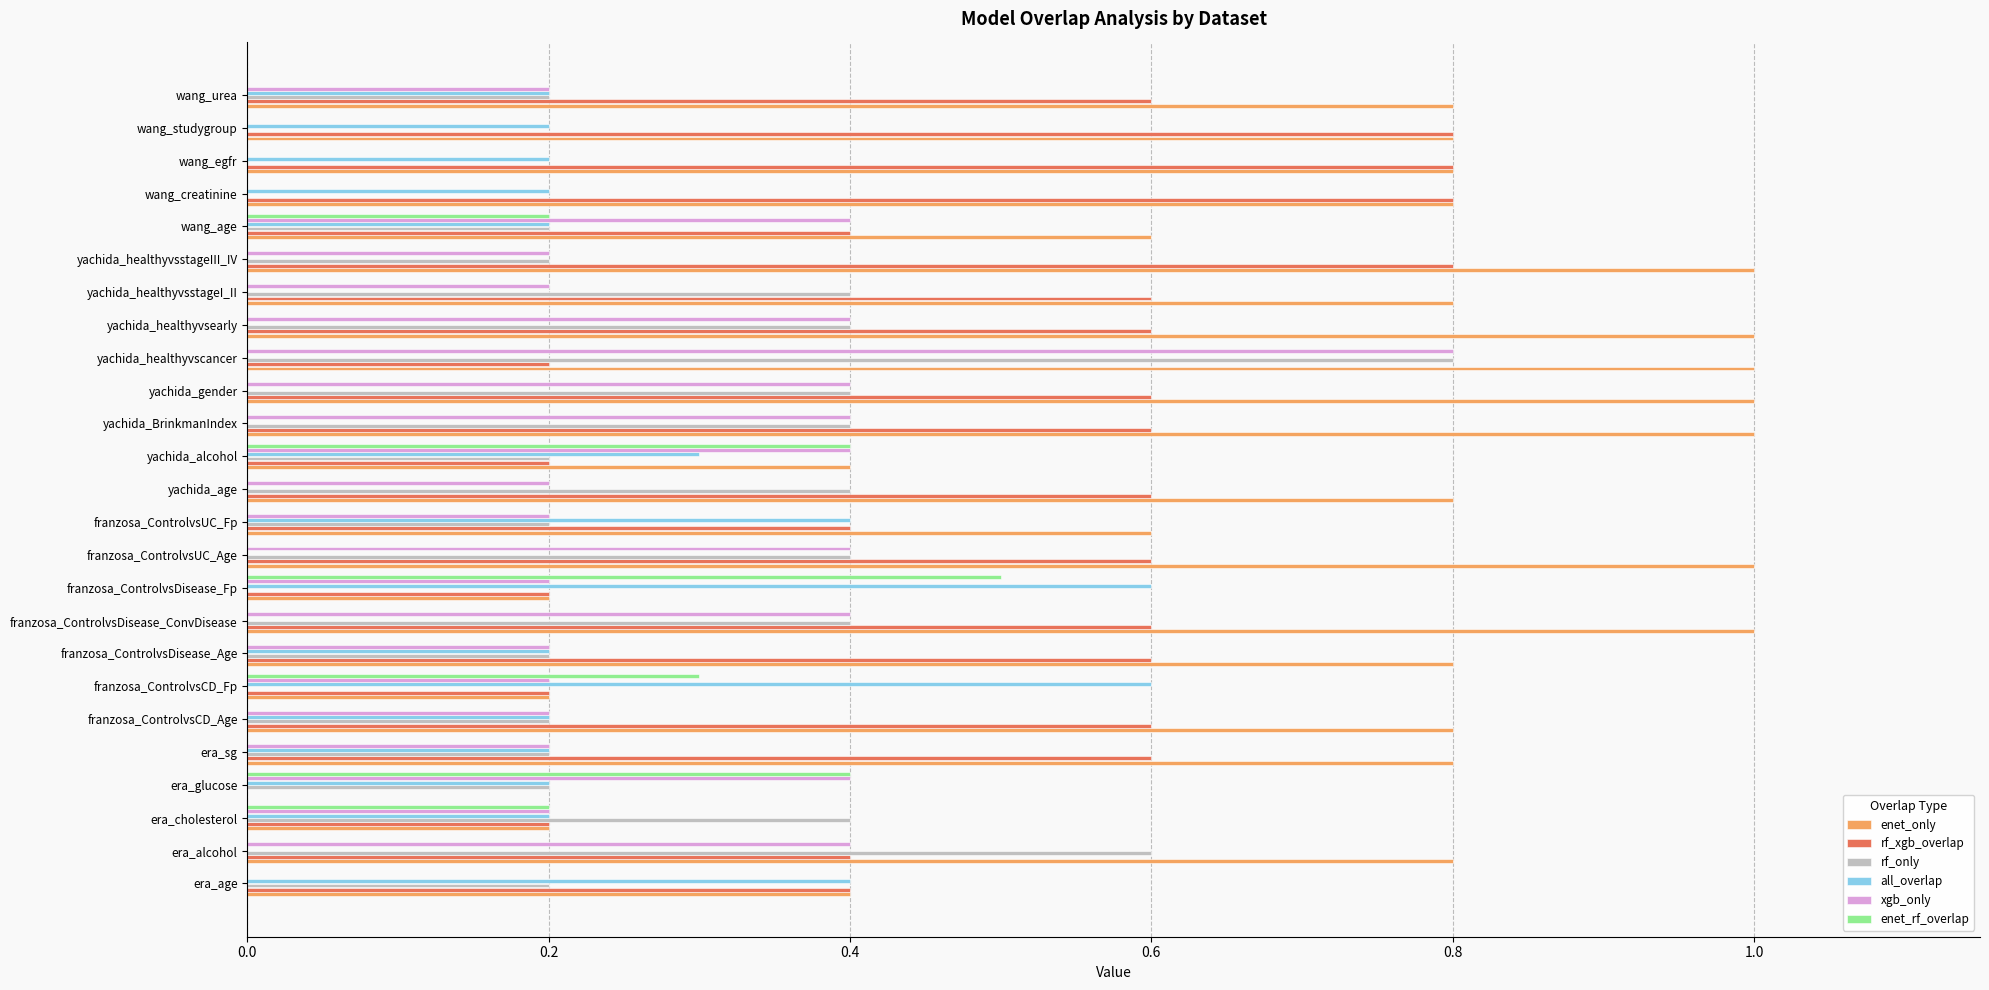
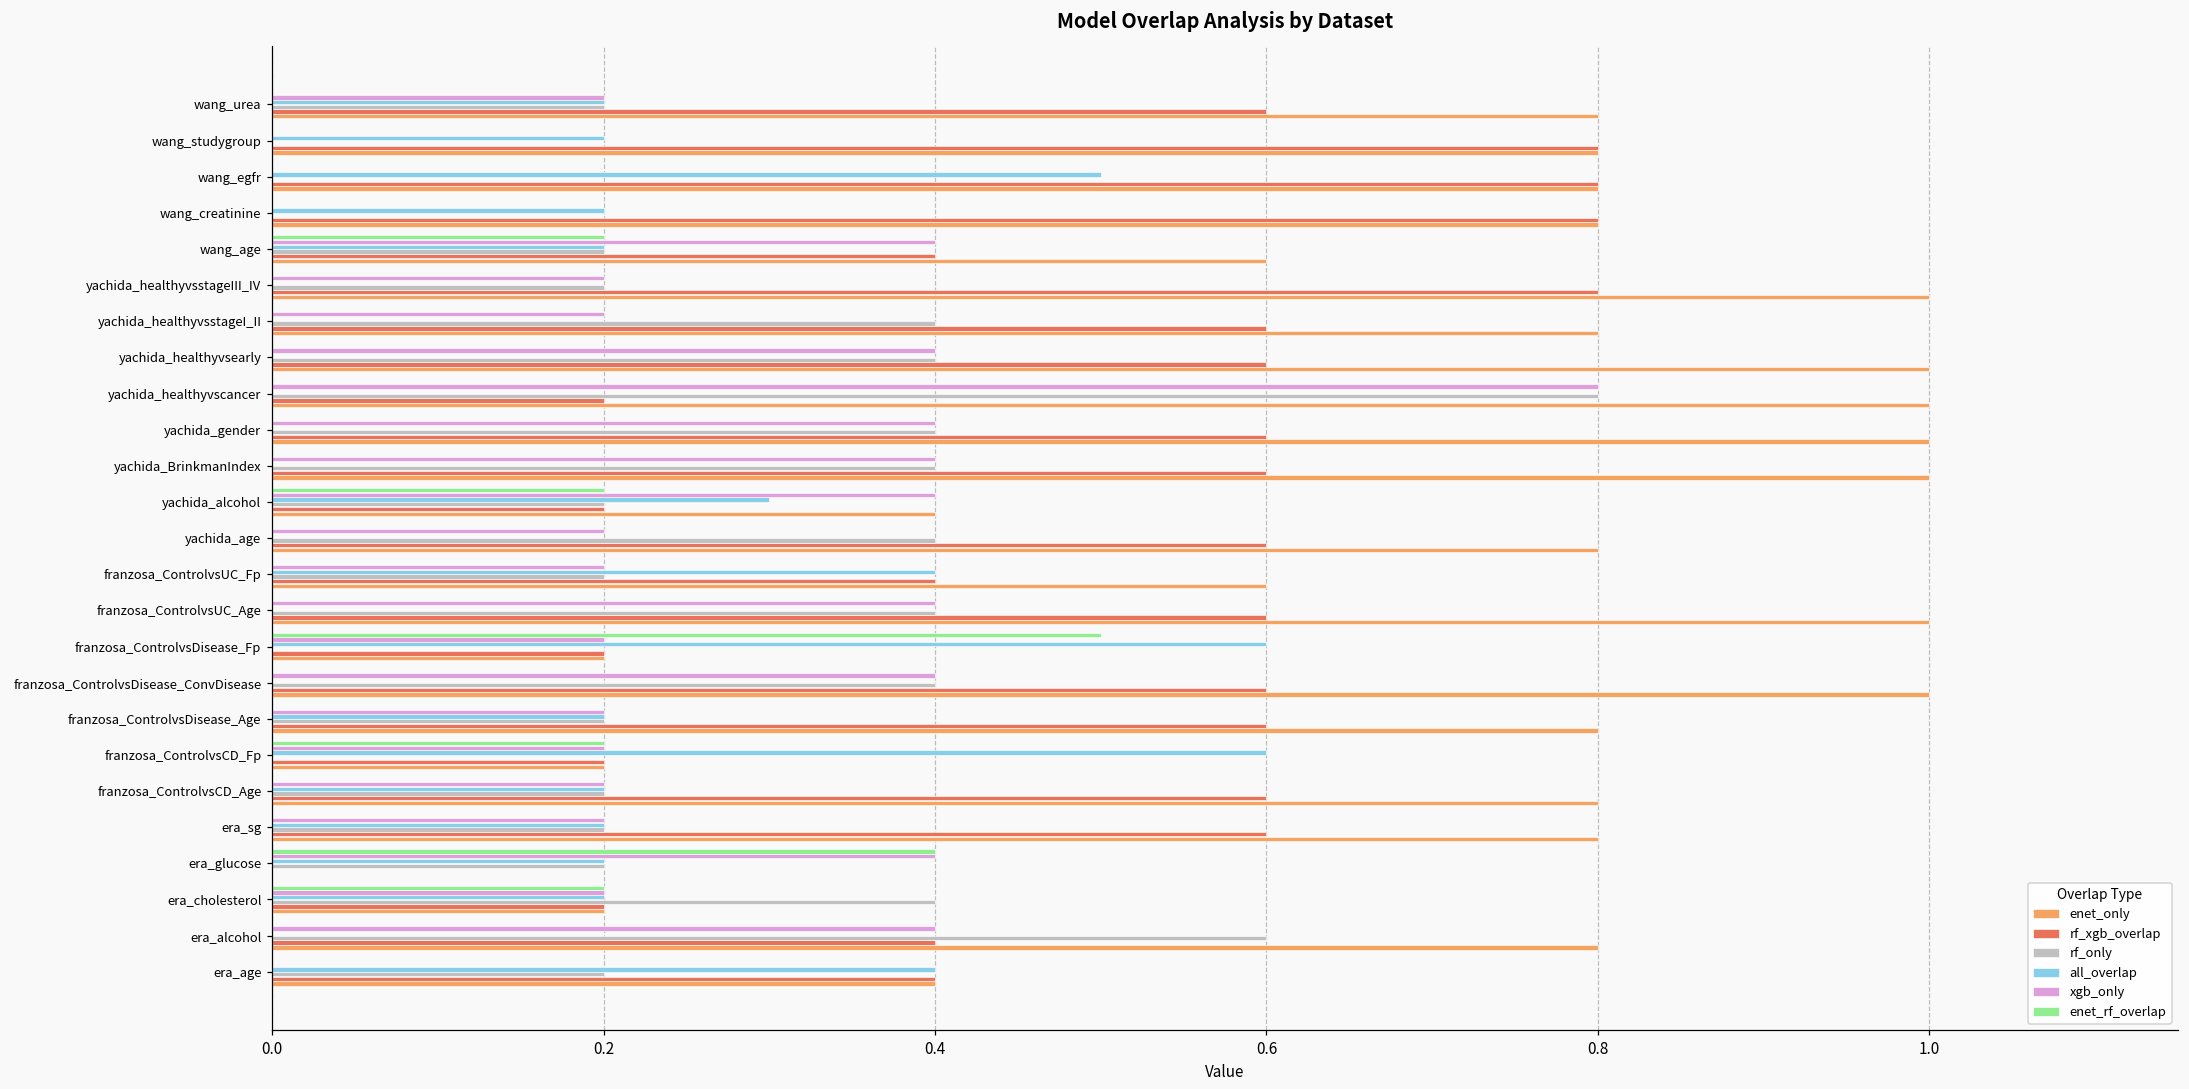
all_overlap, wang_egfr: 0.2 -> 0.5
enet_rf_overlap, yachida_alcohol: 0.4 -> 0.2
enet_rf_overlap, franzosa_ControlvsCD_Fp: 0.3 -> 0.2
